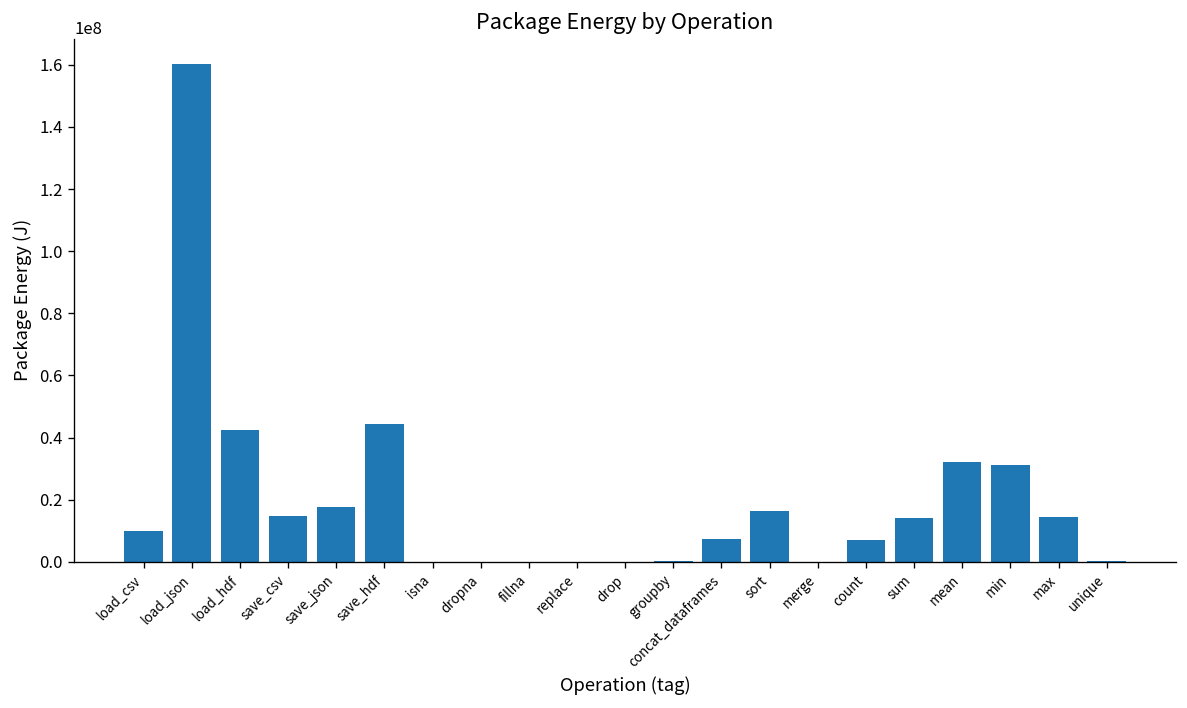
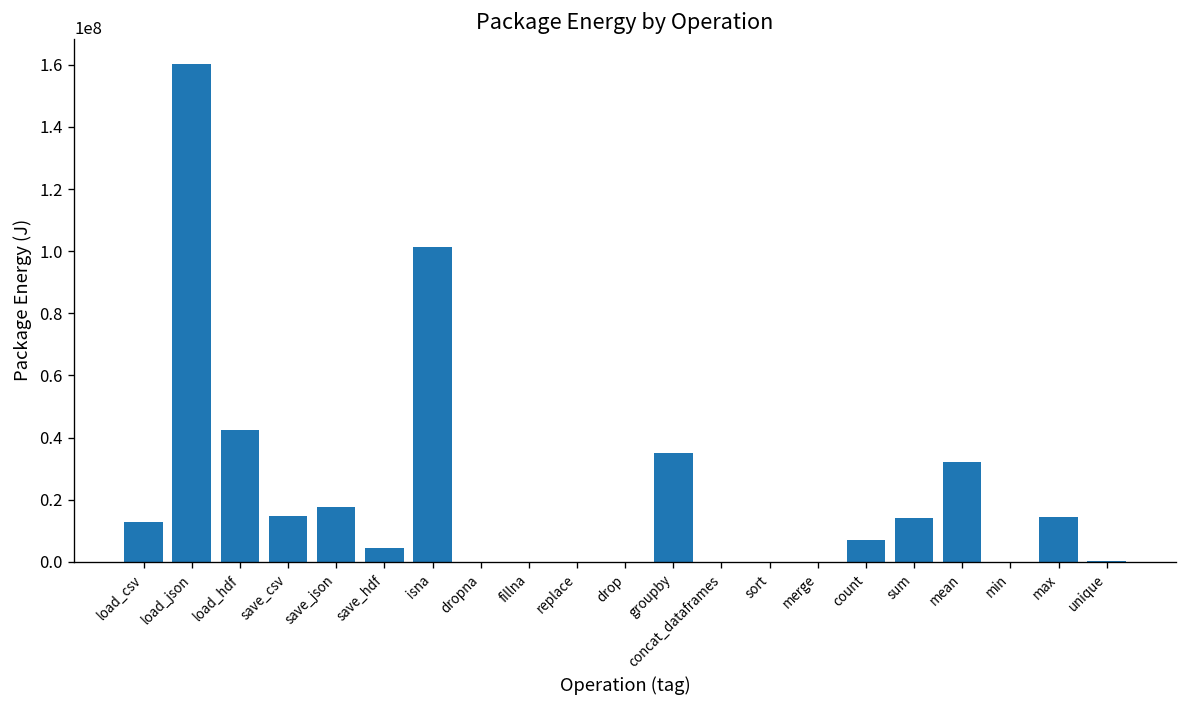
load_csv: 10000000 -> 13000000
save_hdf: 44000000 -> 5000000
isna: 0 -> 101000000
groupby: 0 -> 35000000
concat_dataframes: 7000000 -> 0
sort: 17000000 -> 0
min: 31000000 -> 0
